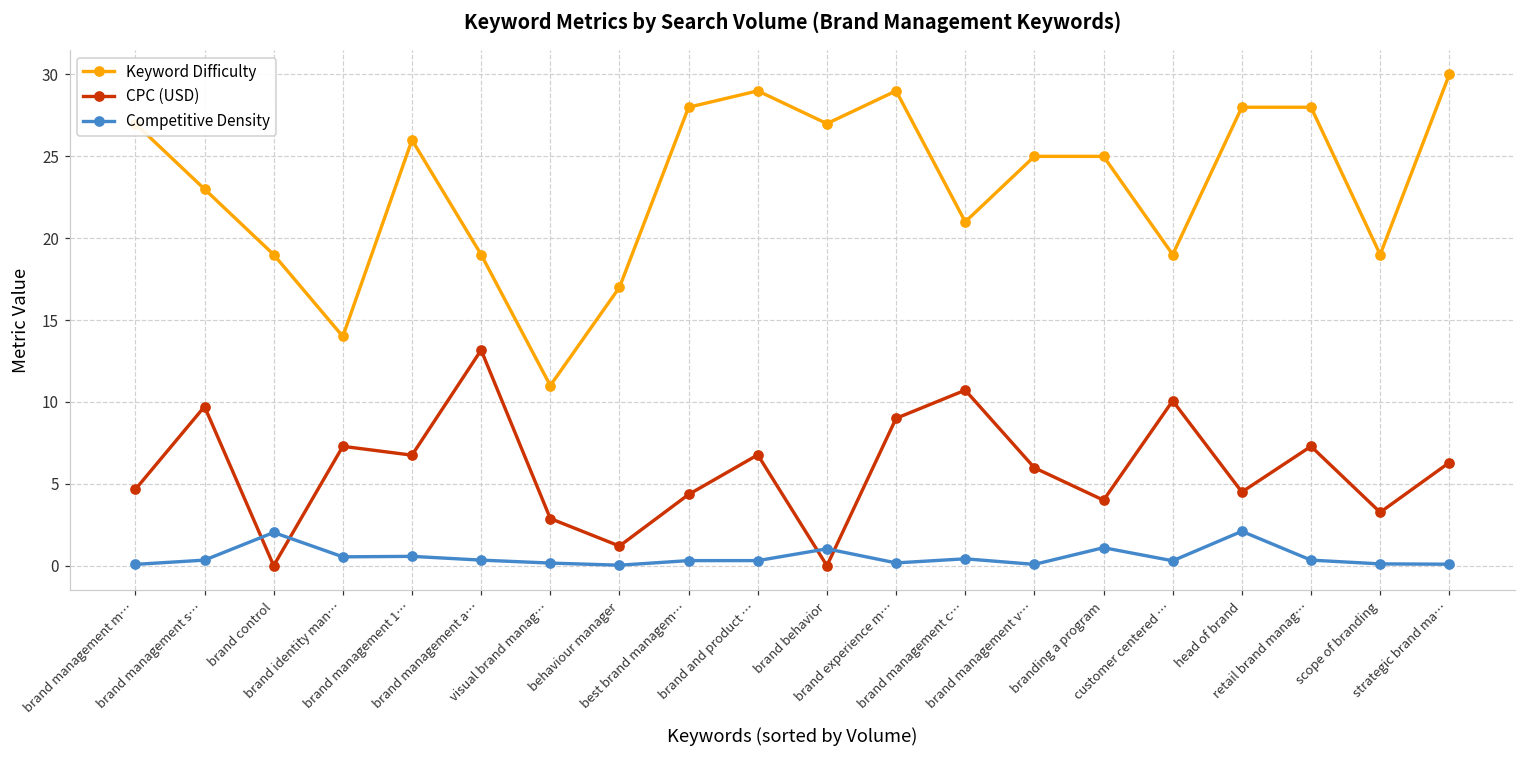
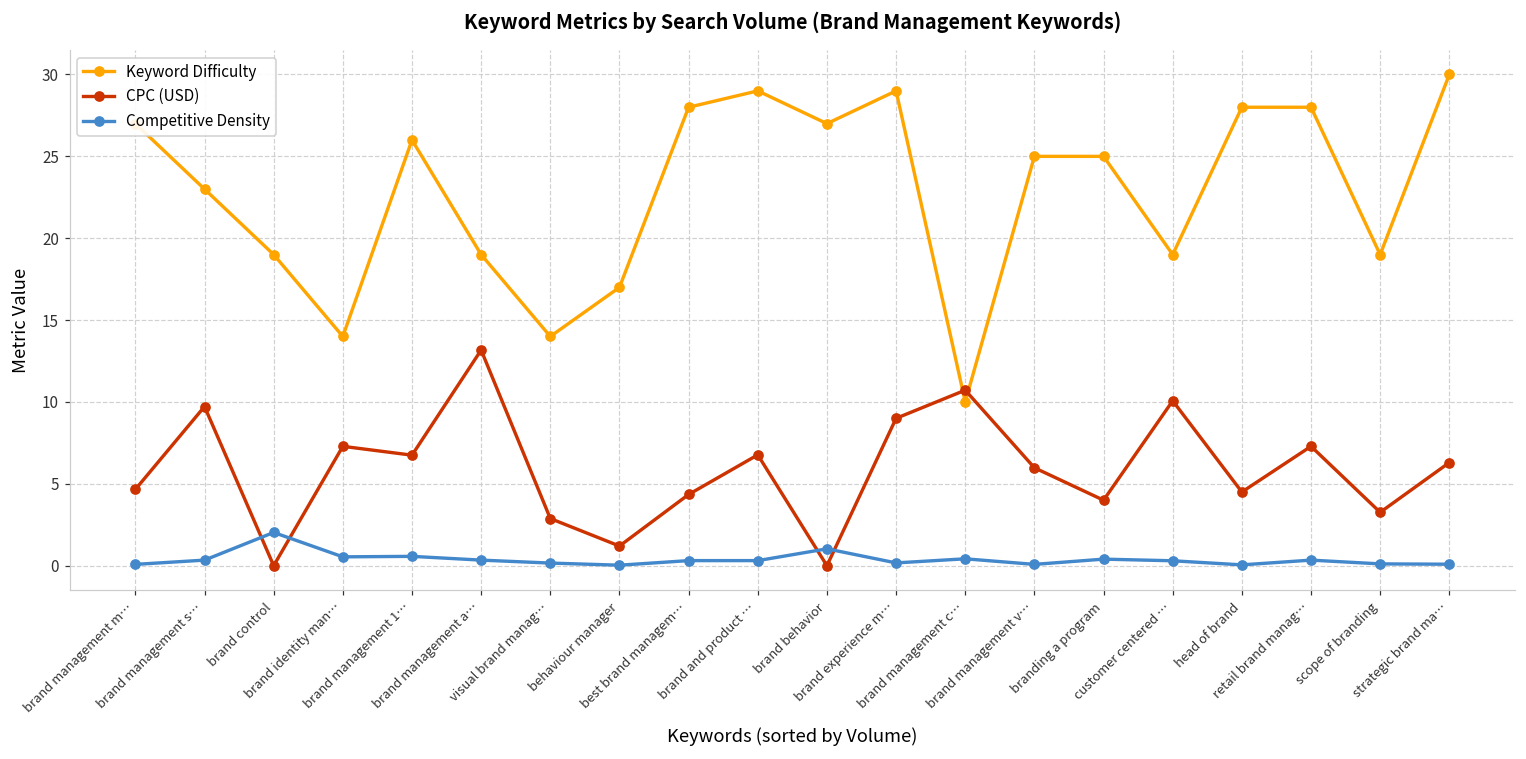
Keyword Difficulty, visual brand manag…: 11 -> 14
Keyword Difficulty, brand management c…: 21 -> 10
Competitive Density, branding a program: 1.1 -> 0.4
Competitive Density, head of brand: 2.1 -> 0.1
